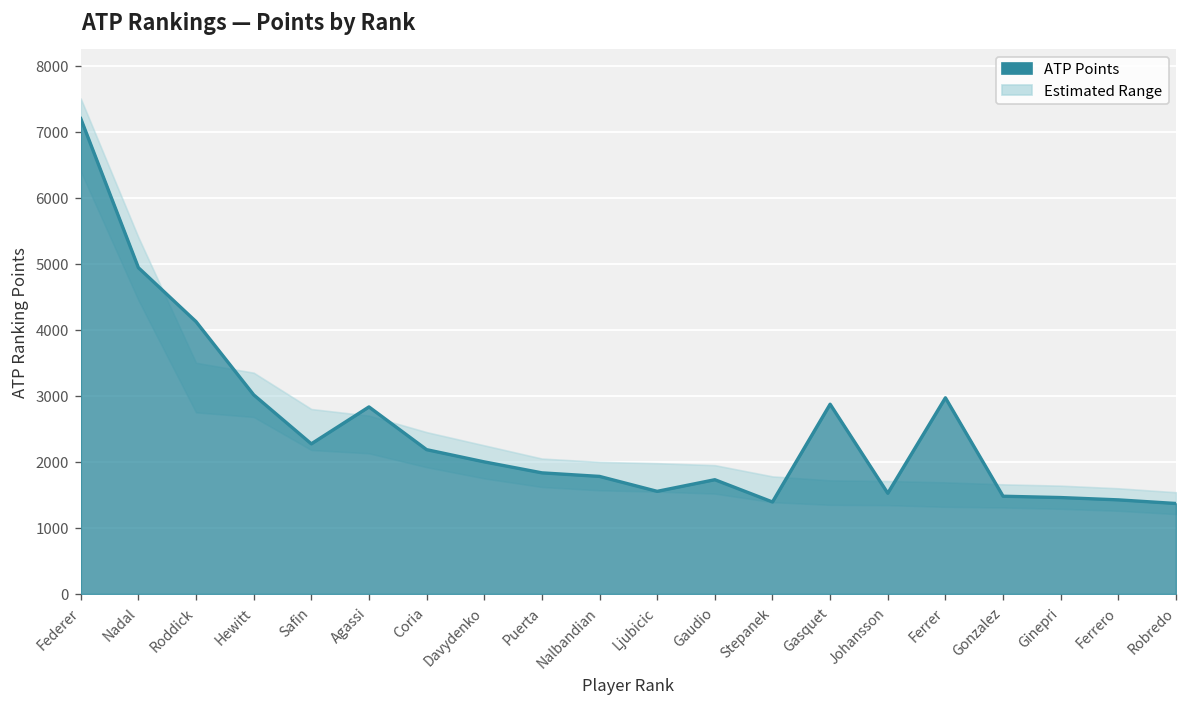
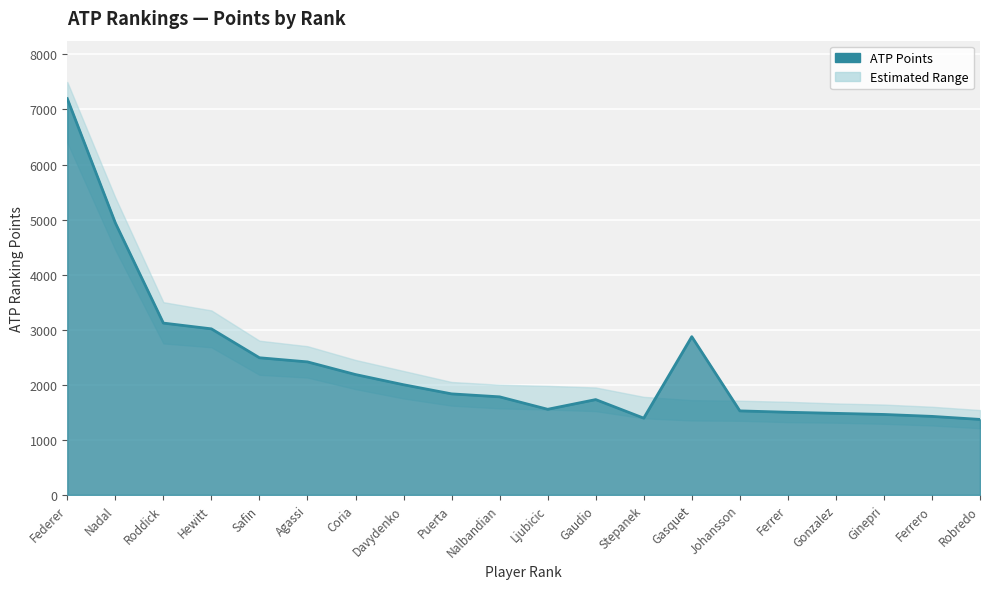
ATP Points, Roddick: 4100 -> 3100
ATP Points, Safin: 2300 -> 2500
ATP Points, Agassi: 2800 -> 2400
ATP Points, Ferrer: 3000 -> 1500
